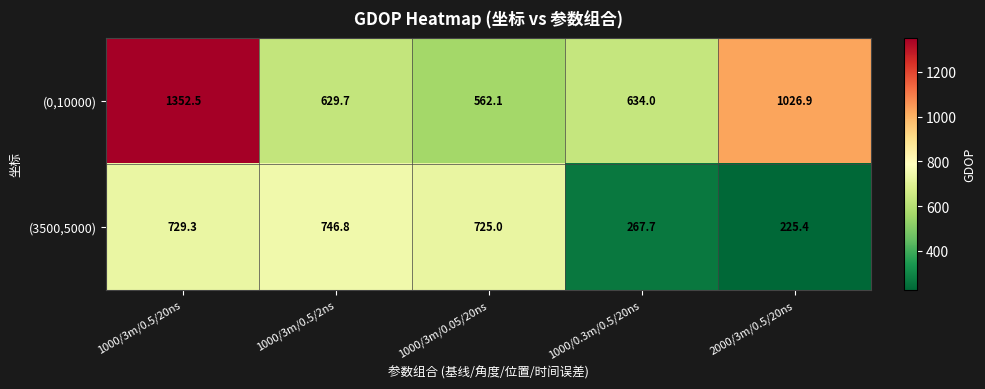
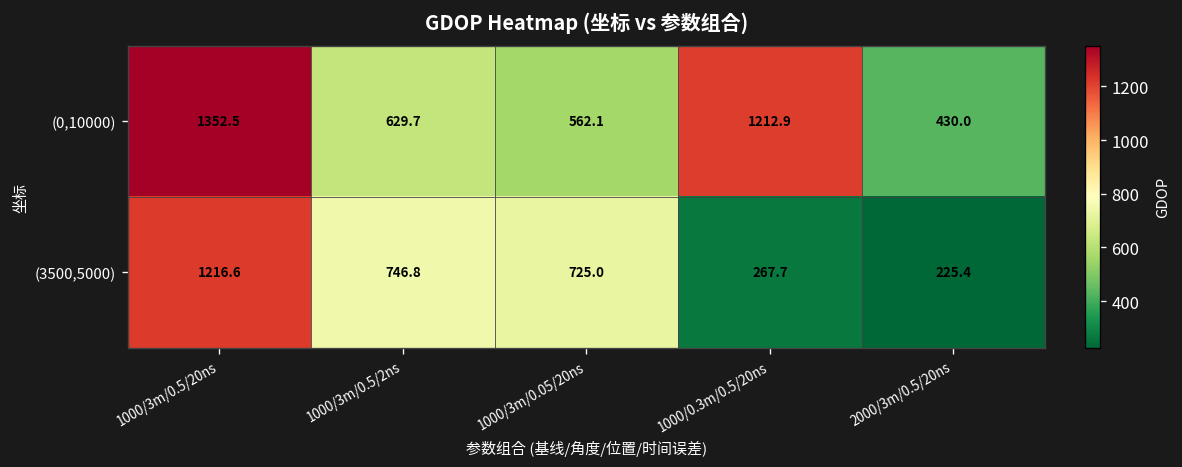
(0,10000), 1000/0.3m/0.5/20ns: 634.0 -> 1212.9
(0,10000), 2000/3m/0.5/20ns: 1026.9 -> 430.0
(3500,5000), 1000/3m/0.5/20ns: 729.3 -> 1216.6
